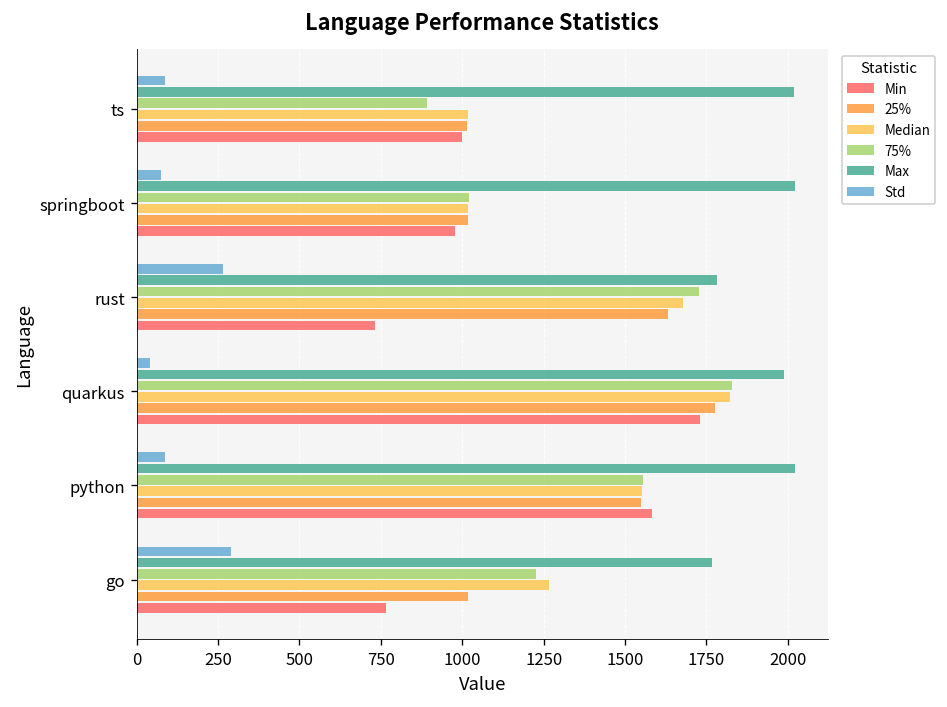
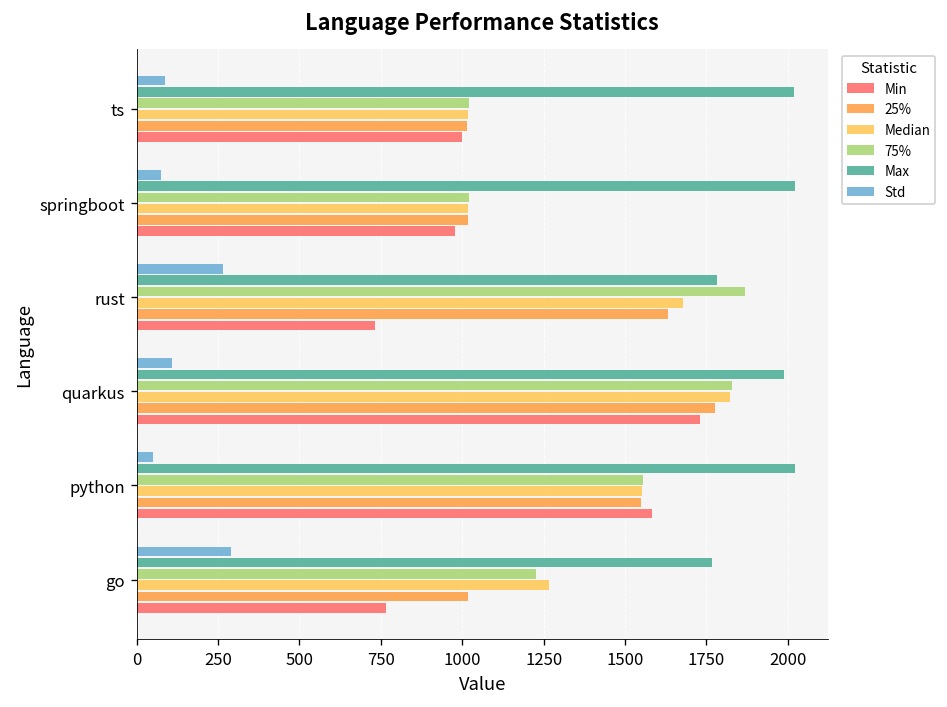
75%, ts: 890 -> 1020
75%, rust: 1730 -> 1870
Std, quarkus: 40 -> 110
Std, python: 90 -> 50
